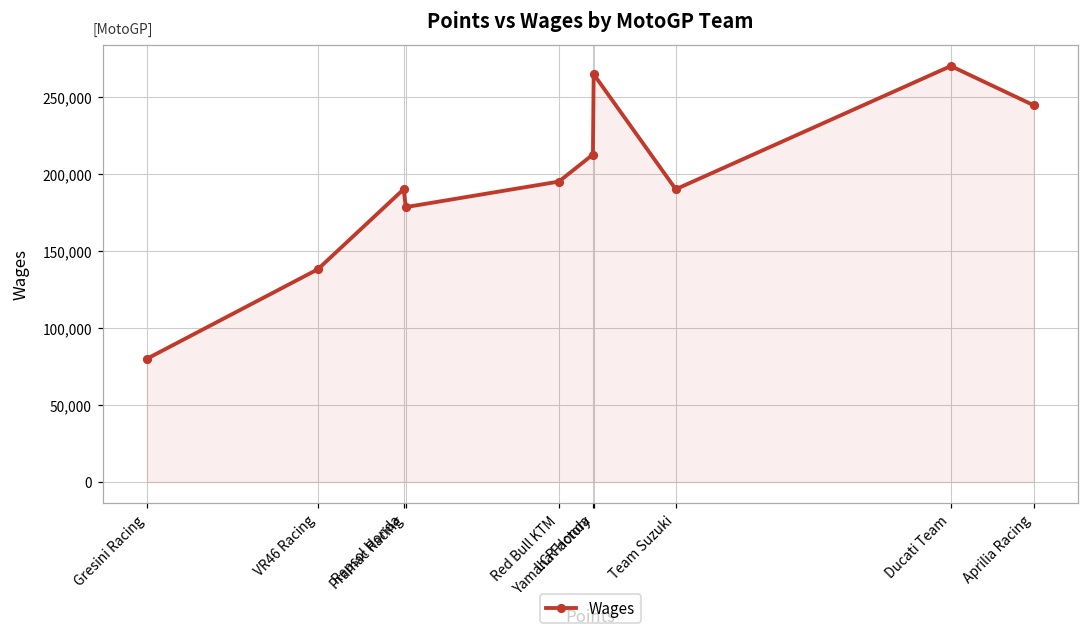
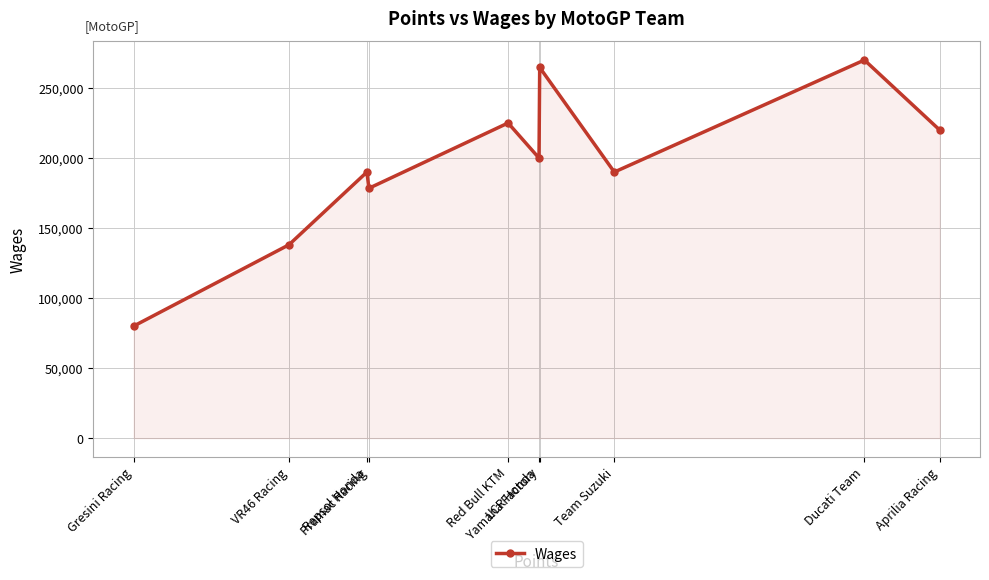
Red Bull KTM: 195,000 -> 225,000
LCR Honda: 213,000 -> 200,000
Aprilia Racing: 245,000 -> 220,000
